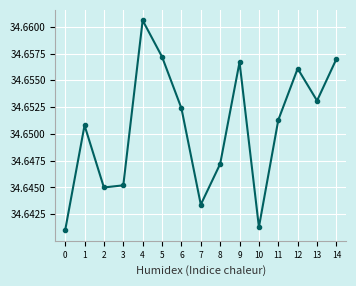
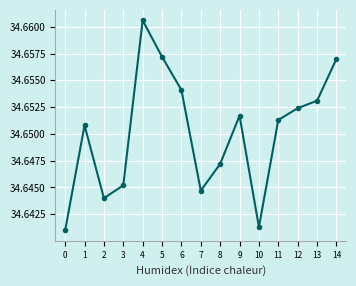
2: 34.645 -> 34.644
6: 34.6524 -> 34.6541
7: 34.6434 -> 34.6447
9: 34.6567 -> 34.6517
12: 34.6561 -> 34.6524
